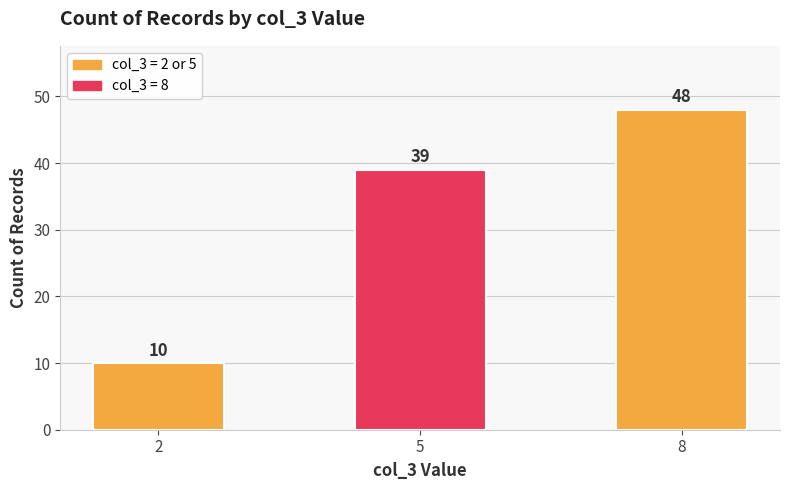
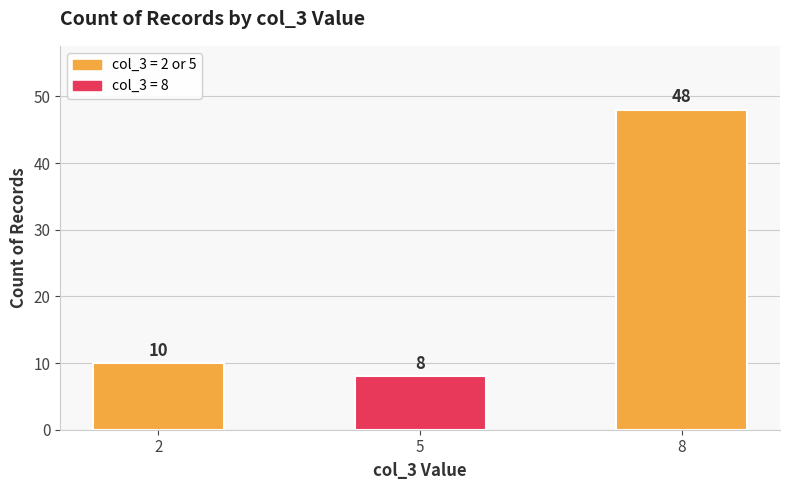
5: 39 -> 8
